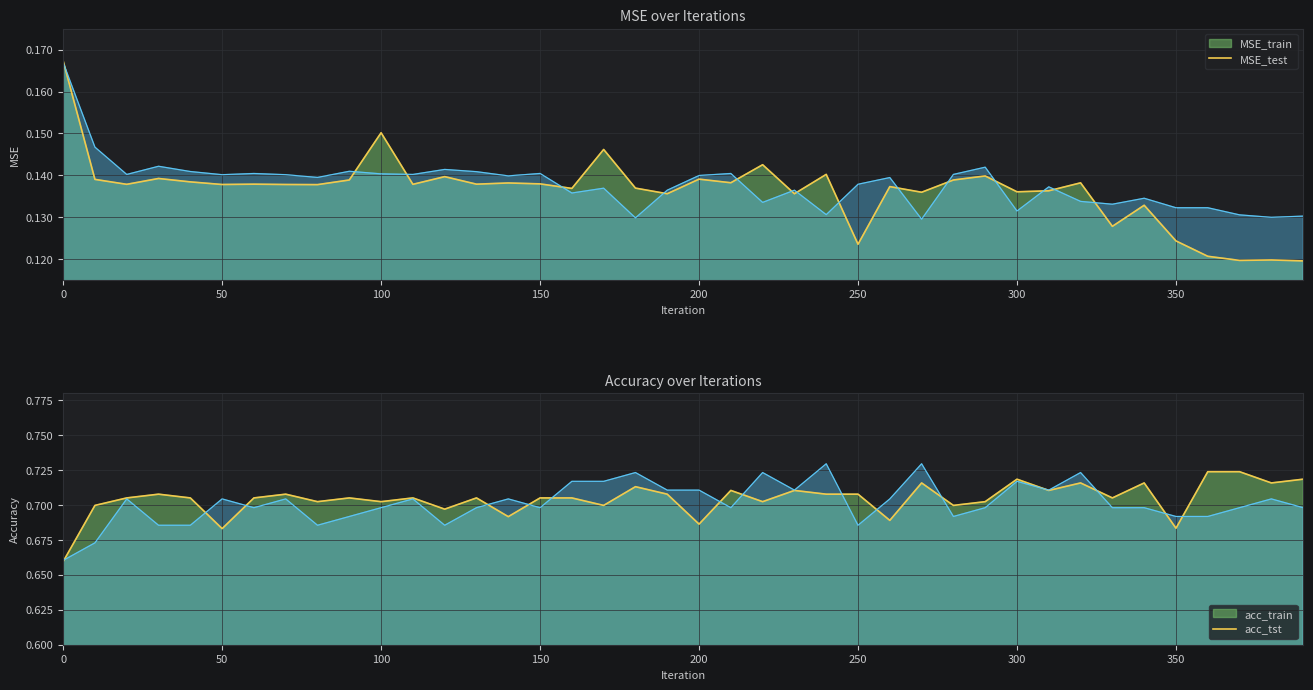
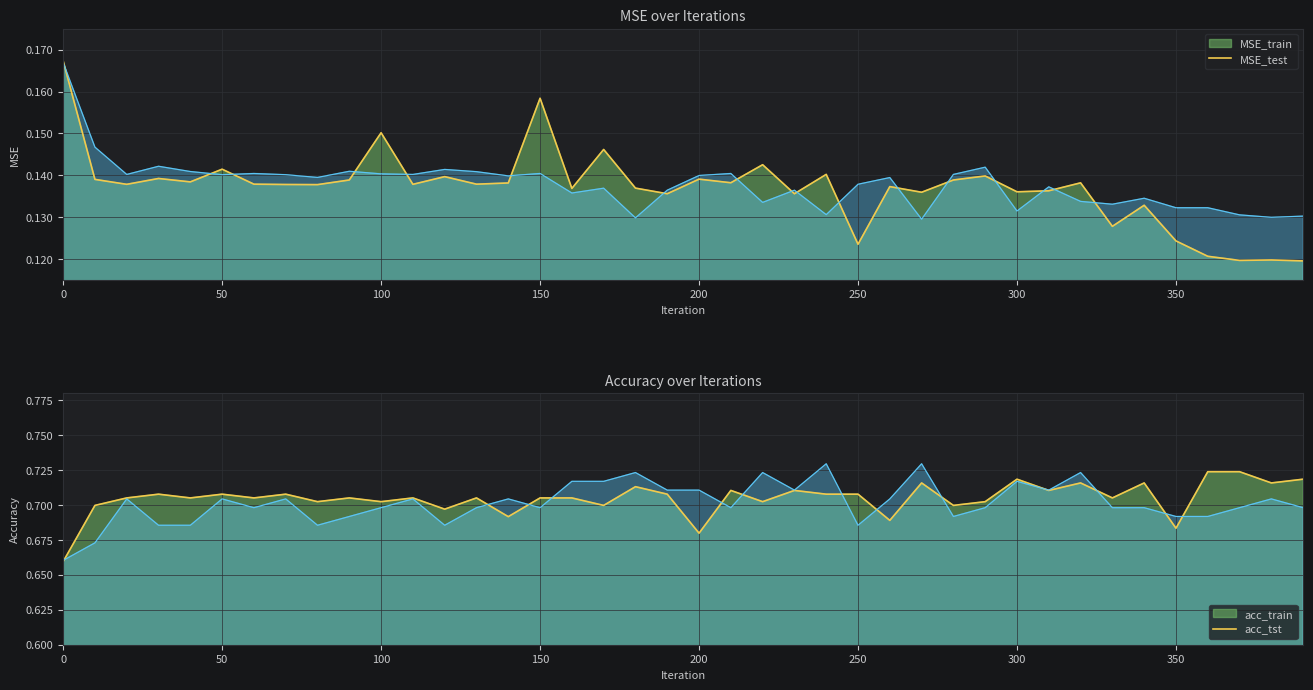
MSE over Iterations, MSE_train, 50: 0.138 -> 0.141
MSE over Iterations, MSE_train, 150: 0.138 -> 0.158
Accuracy over Iterations, acc_train, 50: 0.683 -> 0.708
Accuracy over Iterations, acc_train, 200: 0.686 -> 0.680
